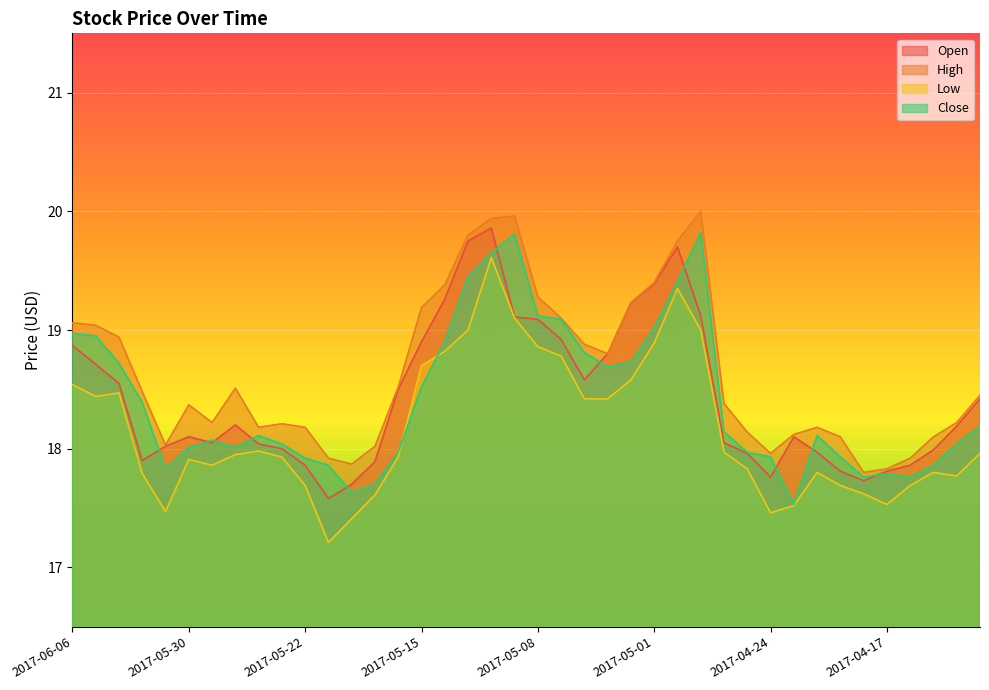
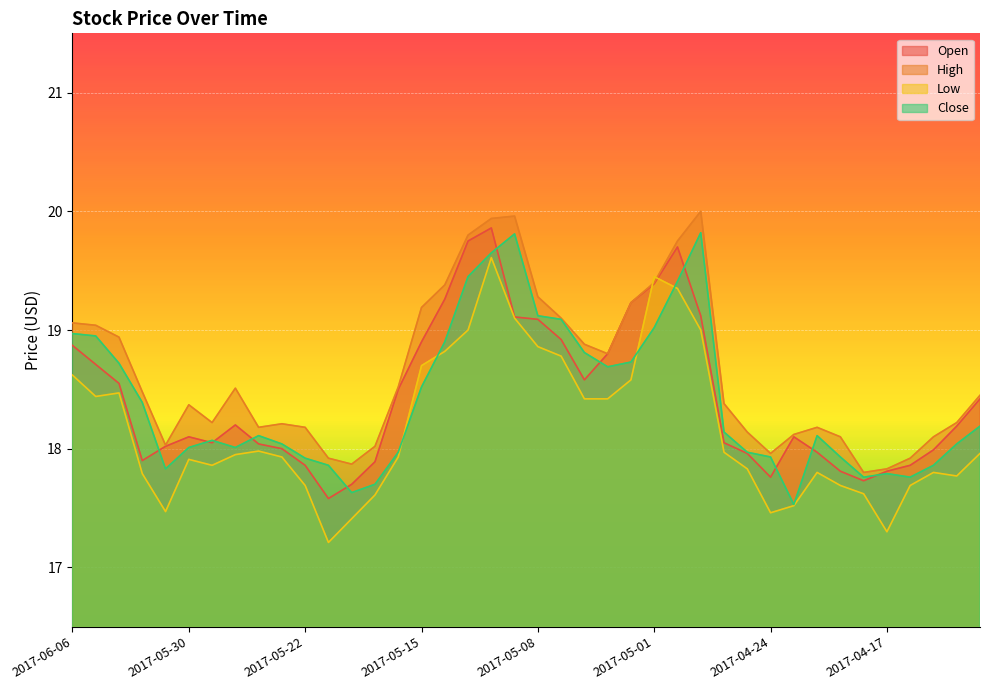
Low, 2017-06-06: 18.54 -> 18.62
Low, 2017-05-01: 18.89 -> 19.45
Low, 2017-04-17: 17.53 -> 17.30
